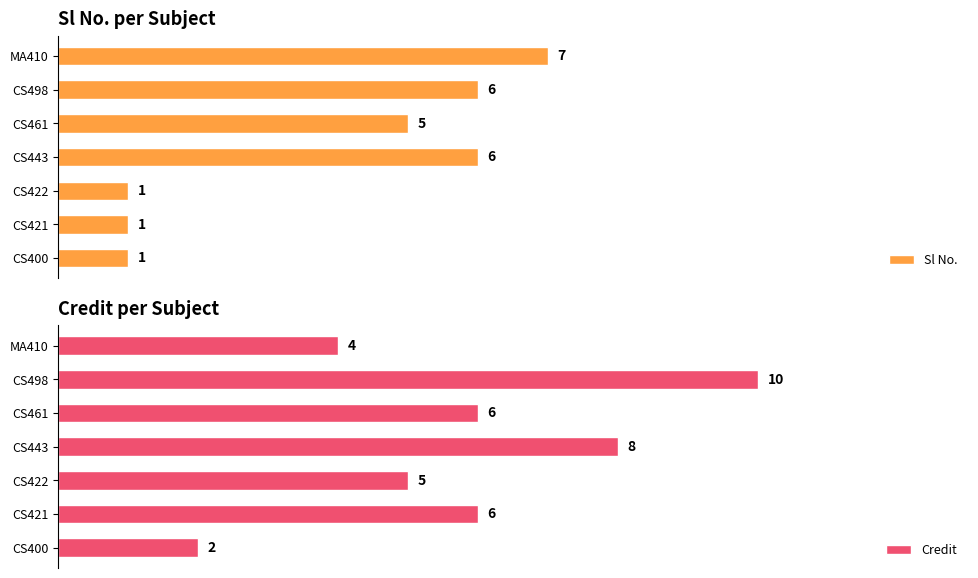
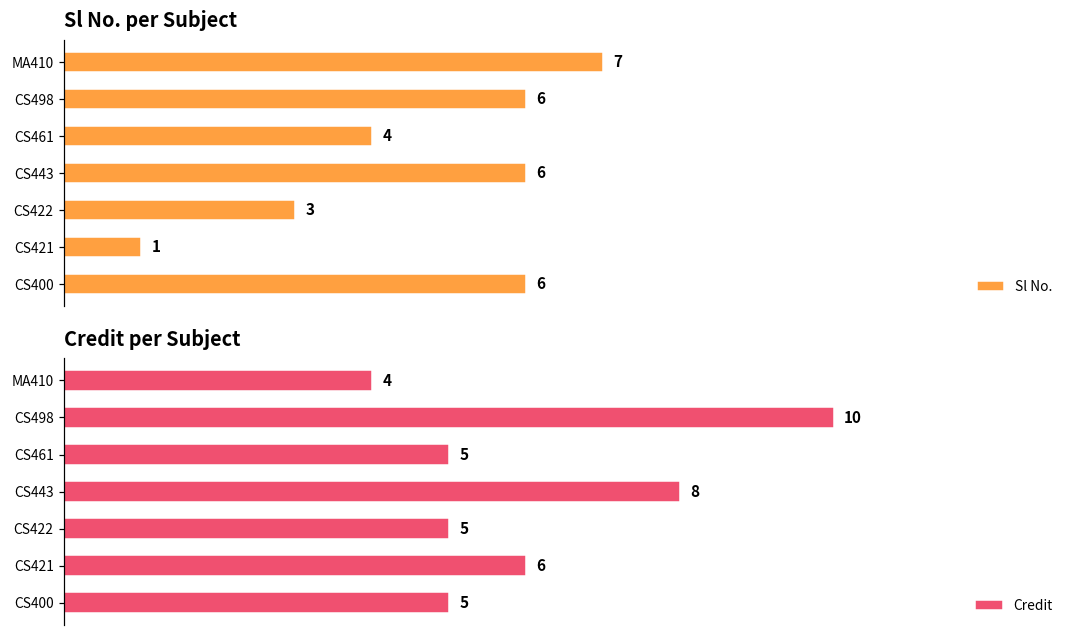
Sl No. per Subject, CS461: 5 -> 4
Sl No. per Subject, CS422: 1 -> 3
Sl No. per Subject, CS400: 1 -> 6
Credit per Subject, CS461: 6 -> 5
Credit per Subject, CS400: 2 -> 5
